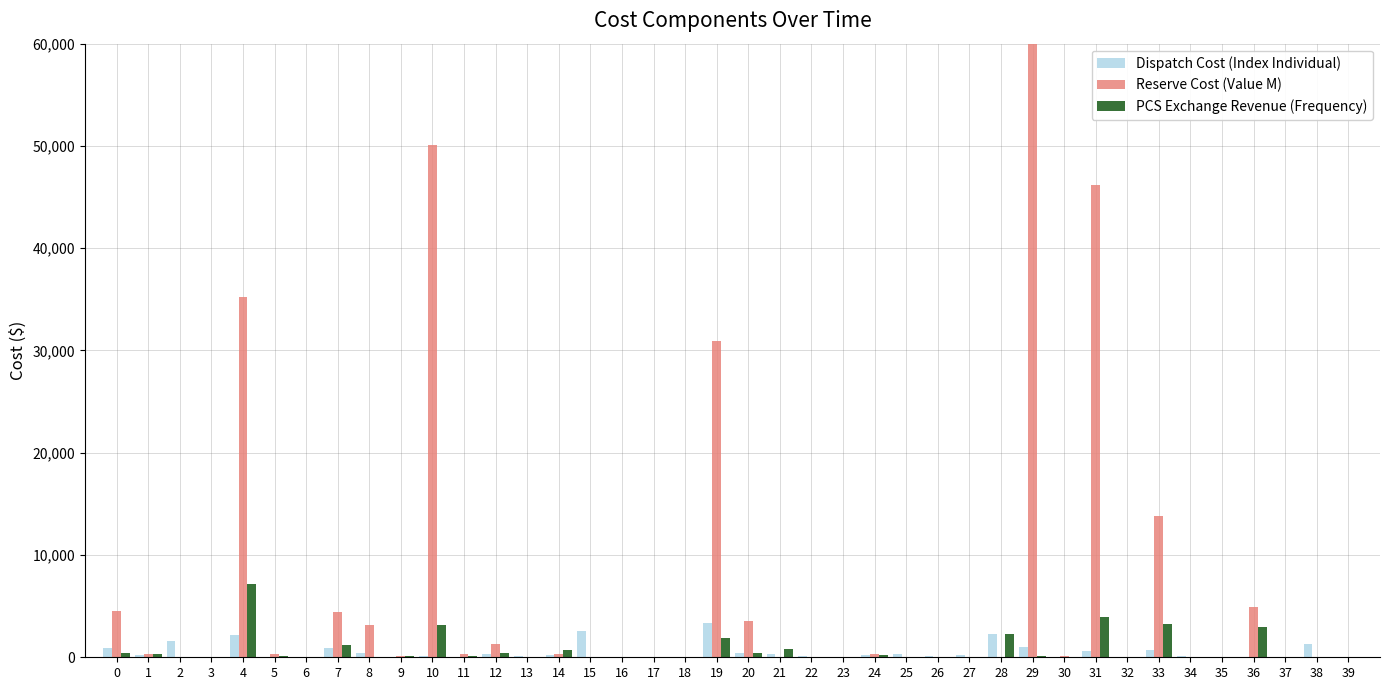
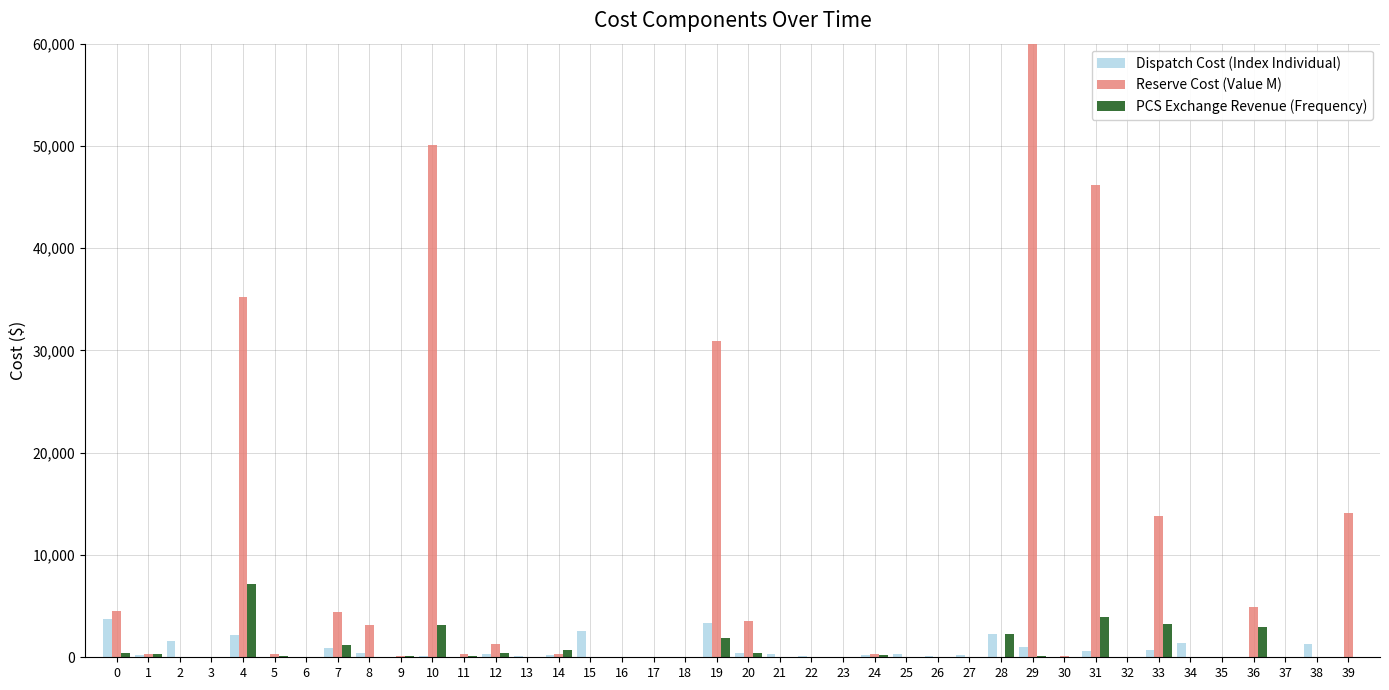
Dispatch Cost (Index Individual), 0: 900 -> 3,700
PCS Exchange Revenue (Frequency), 21: 900 -> 0
Dispatch Cost (Index Individual), 34: 100 -> 1,400
Reserve Cost (Value M), 39: 0 -> 14,100
